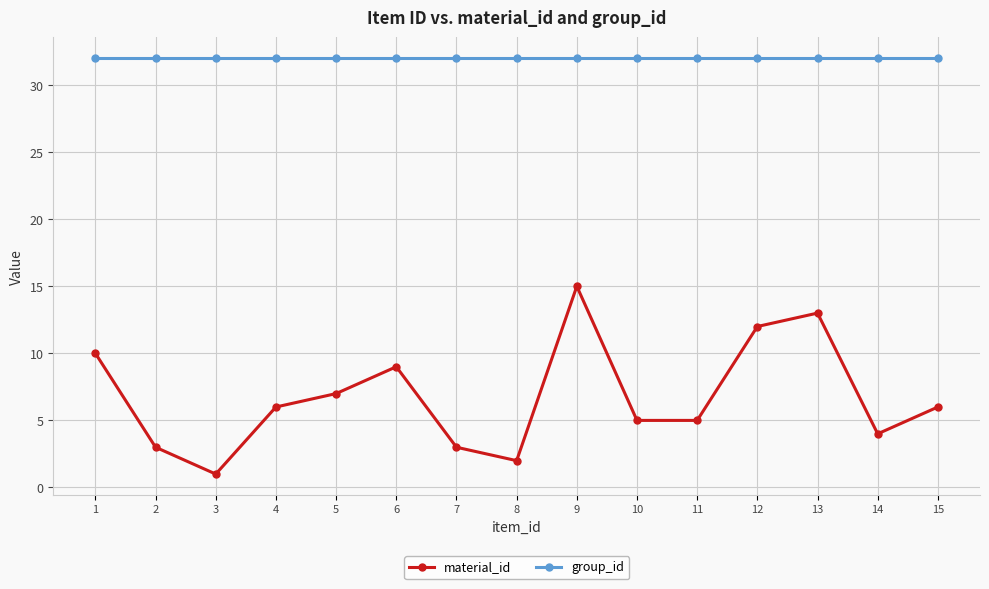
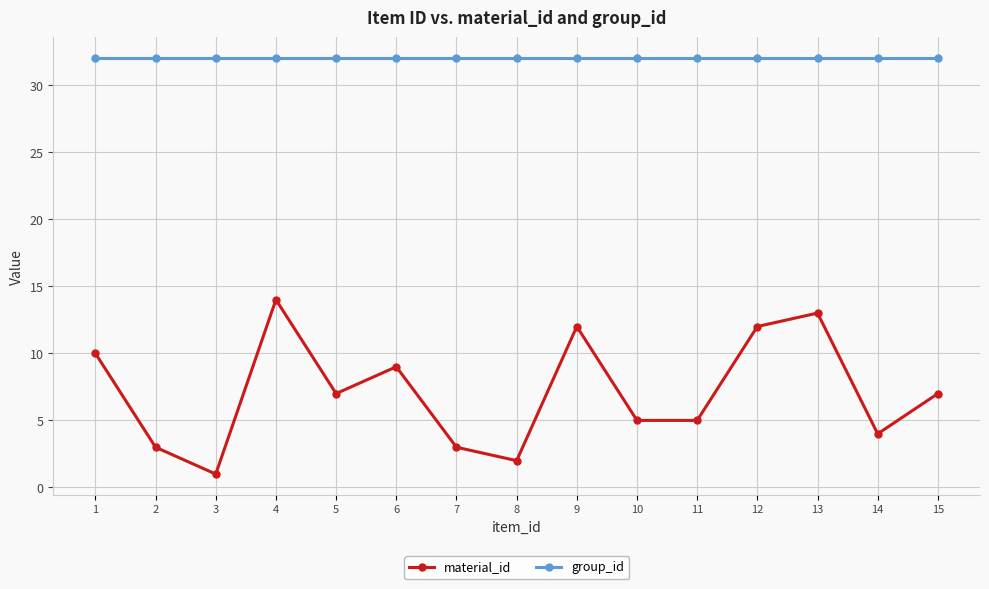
material_id, 4: 6 -> 14
material_id, 9: 15 -> 12
material_id, 15: 6 -> 7
